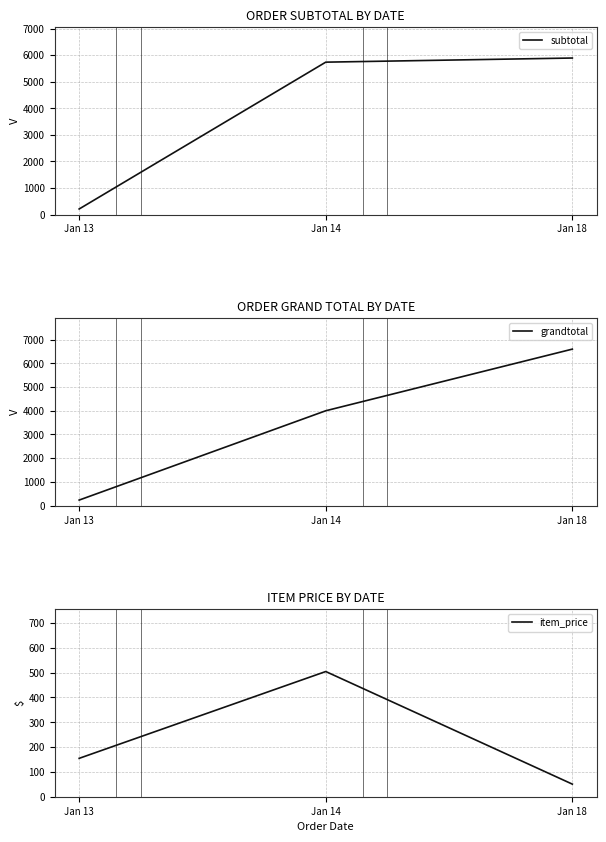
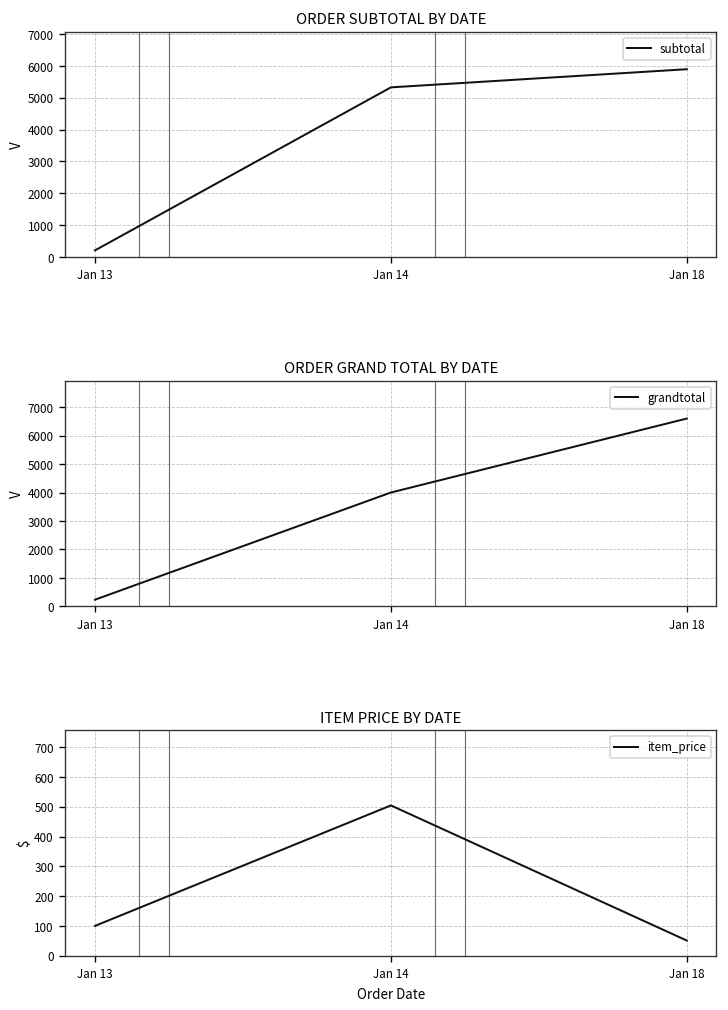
ORDER SUBTOTAL BY DATE, Jan 14: 5700 -> 5300
ITEM PRICE BY DATE, Jan 13: 150 -> 100
